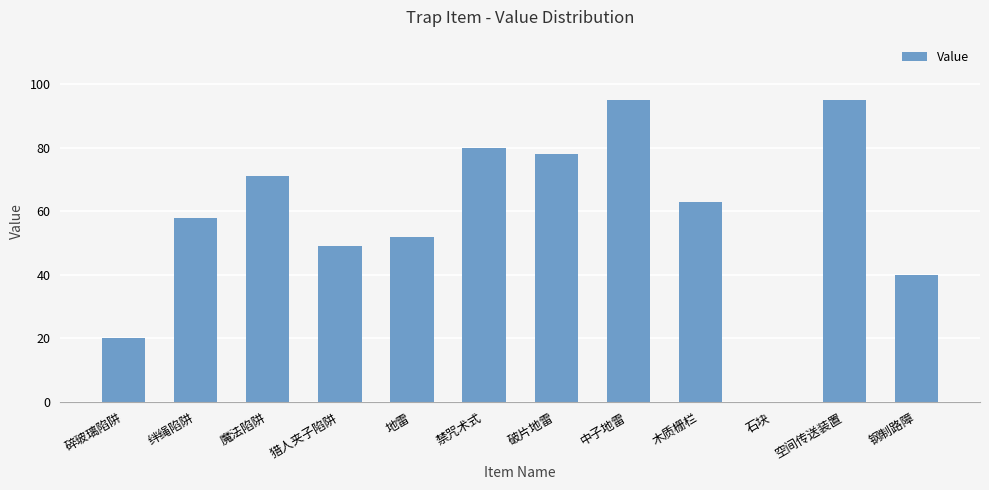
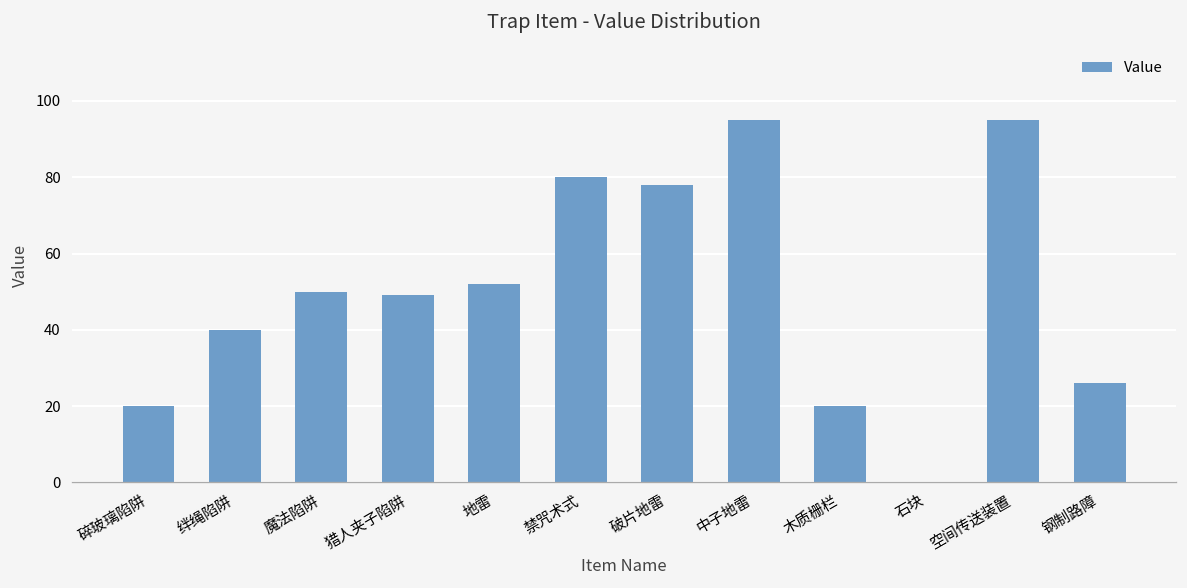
绊绳陷阱: 58 -> 40
魔法陷阱: 71 -> 50
木质栅栏: 63 -> 20
钢制路障: 40 -> 26
